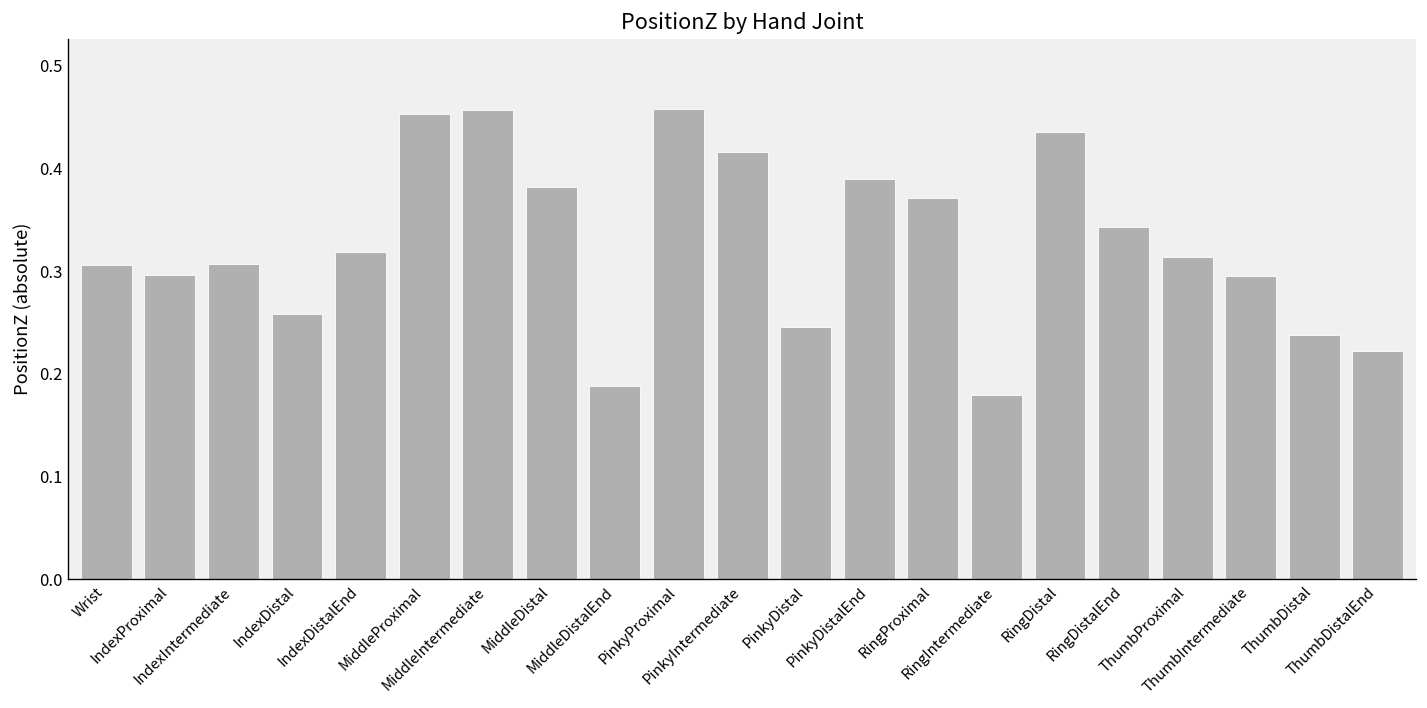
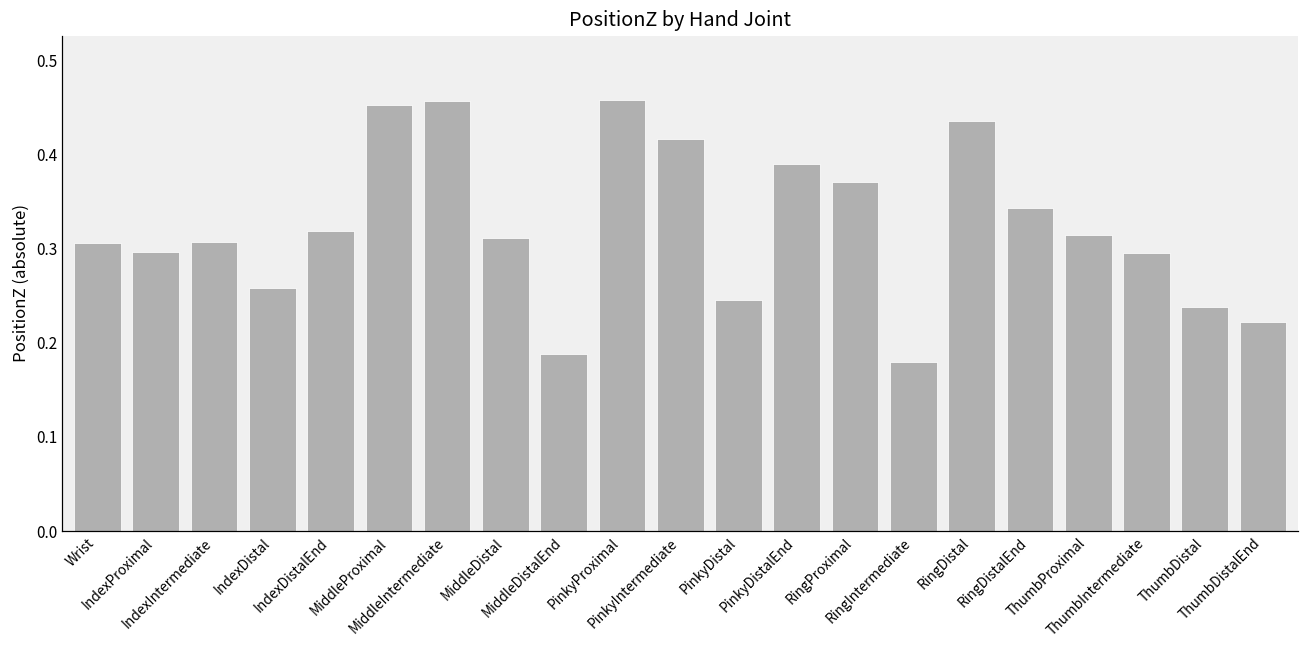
MiddleDistal: 0.38 -> 0.31
